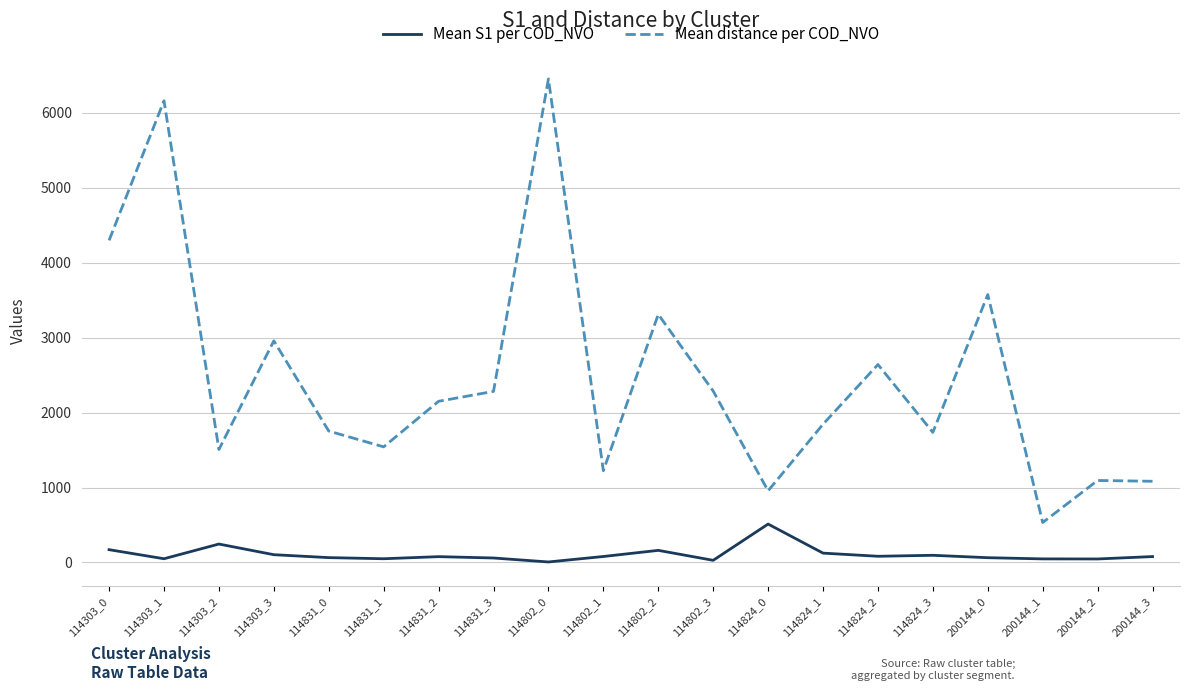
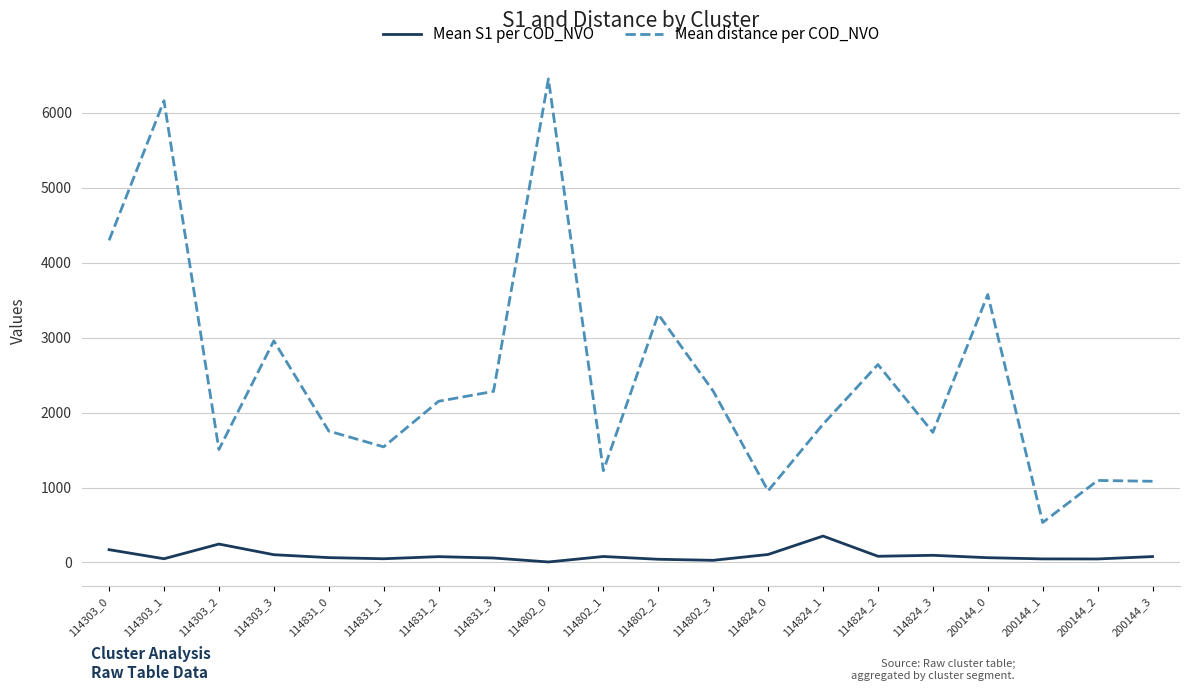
Mean S1 per COD_NVO, 114802_2: 200 -> 0
Mean S1 per COD_NVO, 114824_0: 500 -> 100
Mean S1 per COD_NVO, 114824_1: 100 -> 400
